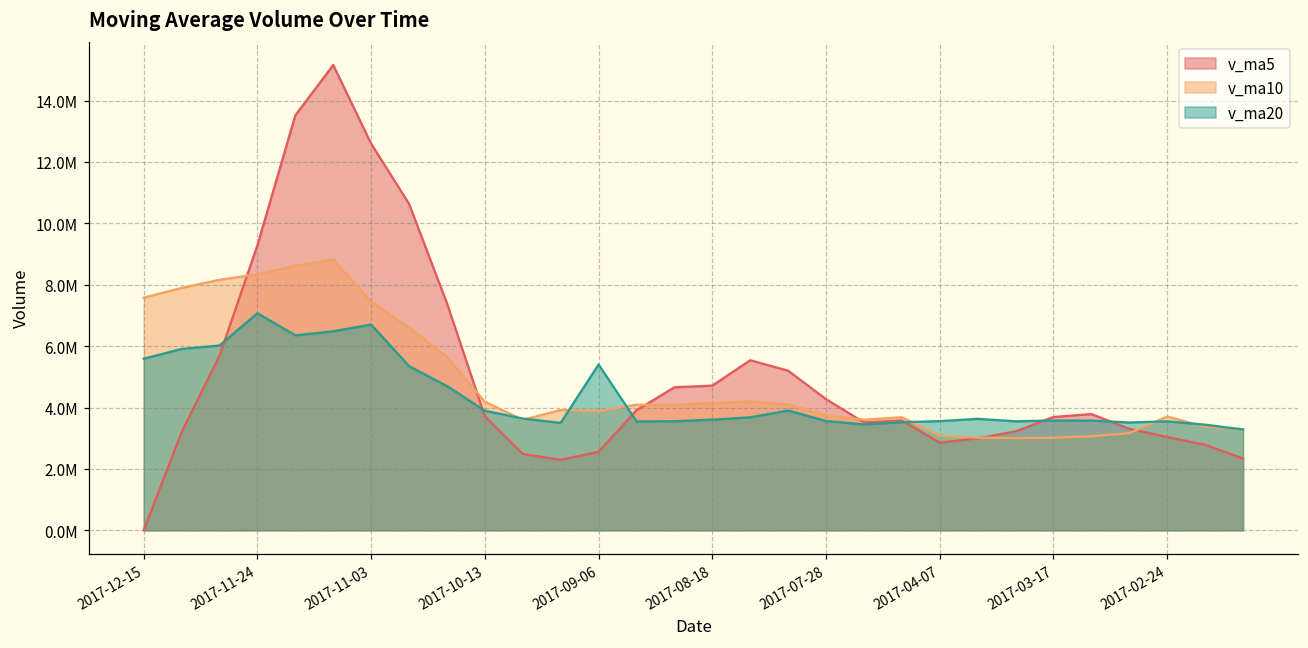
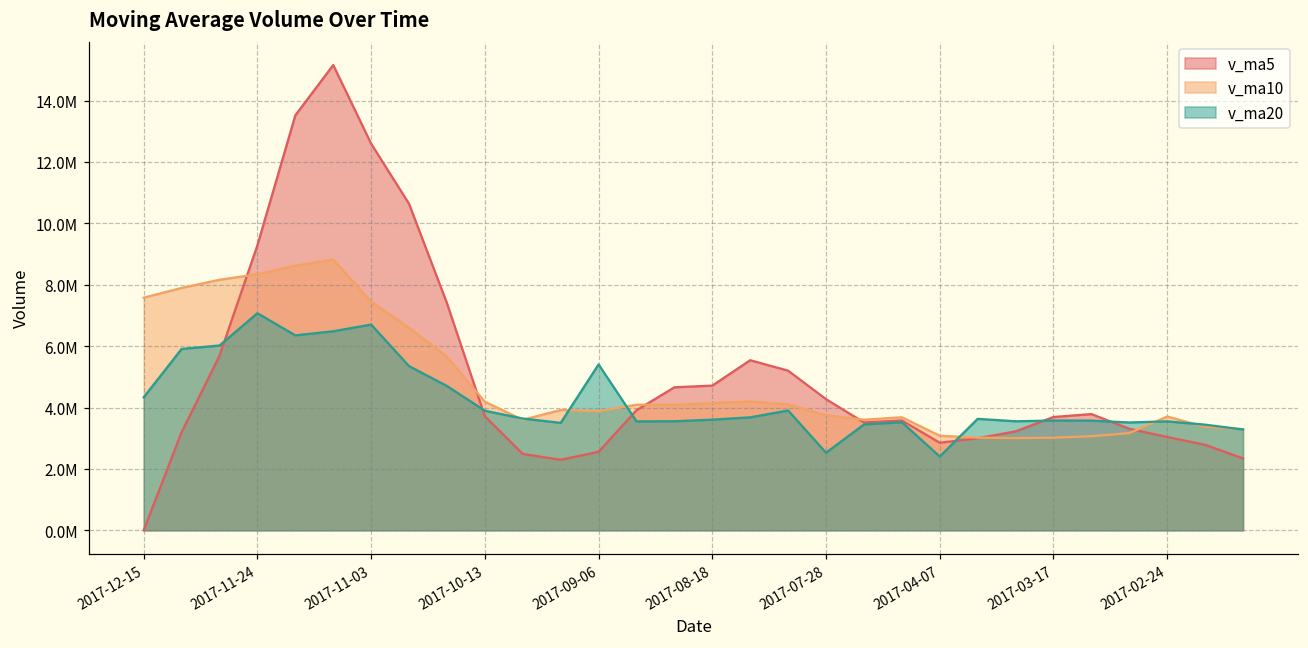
v_ma20, 2017-12-15: 5600000 -> 4300000
v_ma20, 2017-07-28: 3600000 -> 2500000
v_ma20, 2017-04-07: 3600000 -> 2400000
